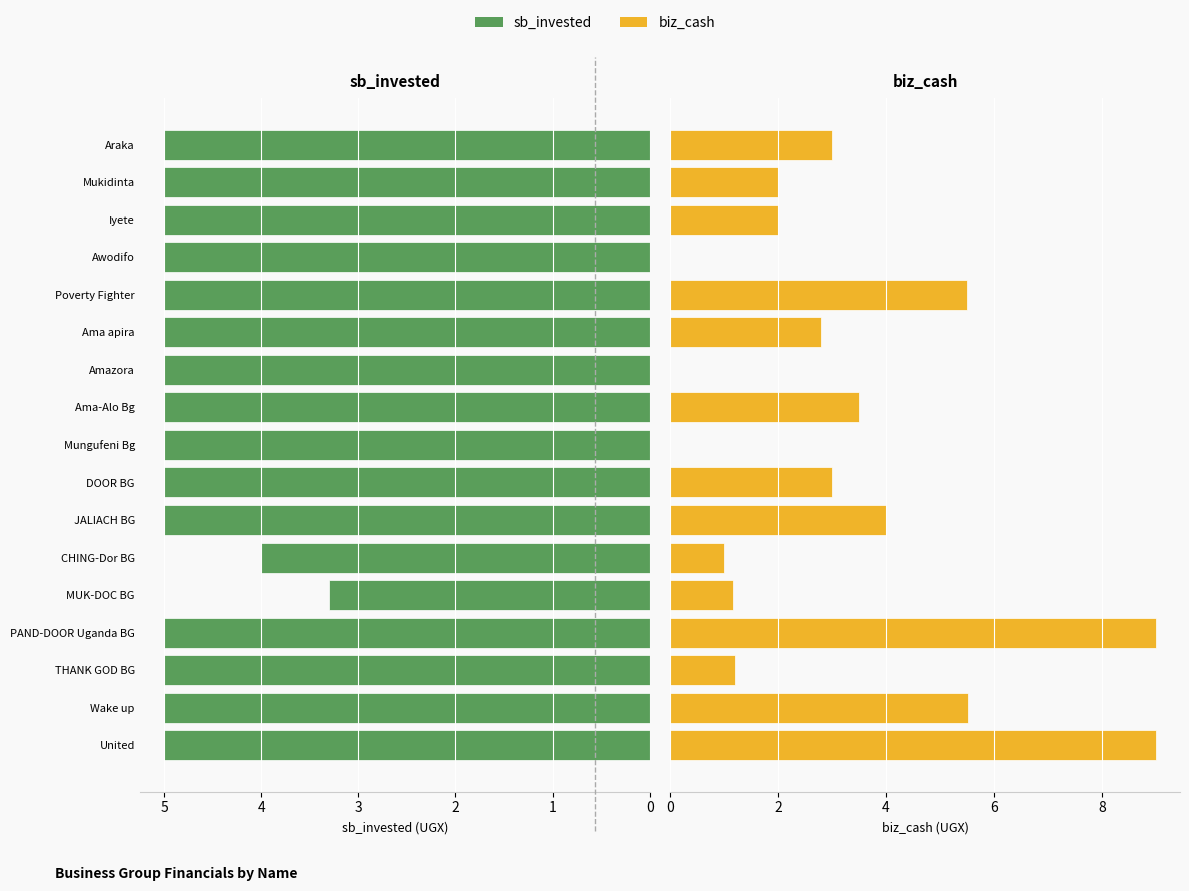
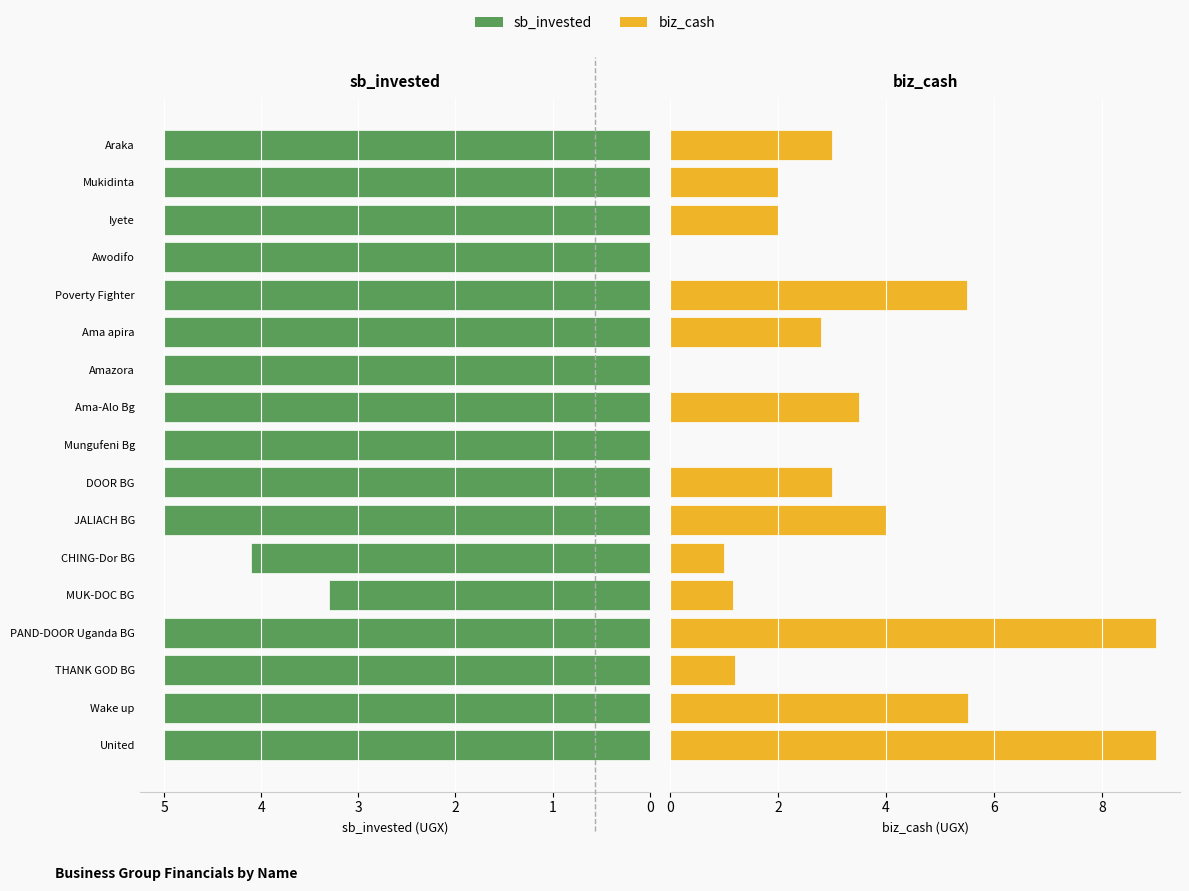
sb_invested, CHING-Dor BG: 4.0 -> 4.1
